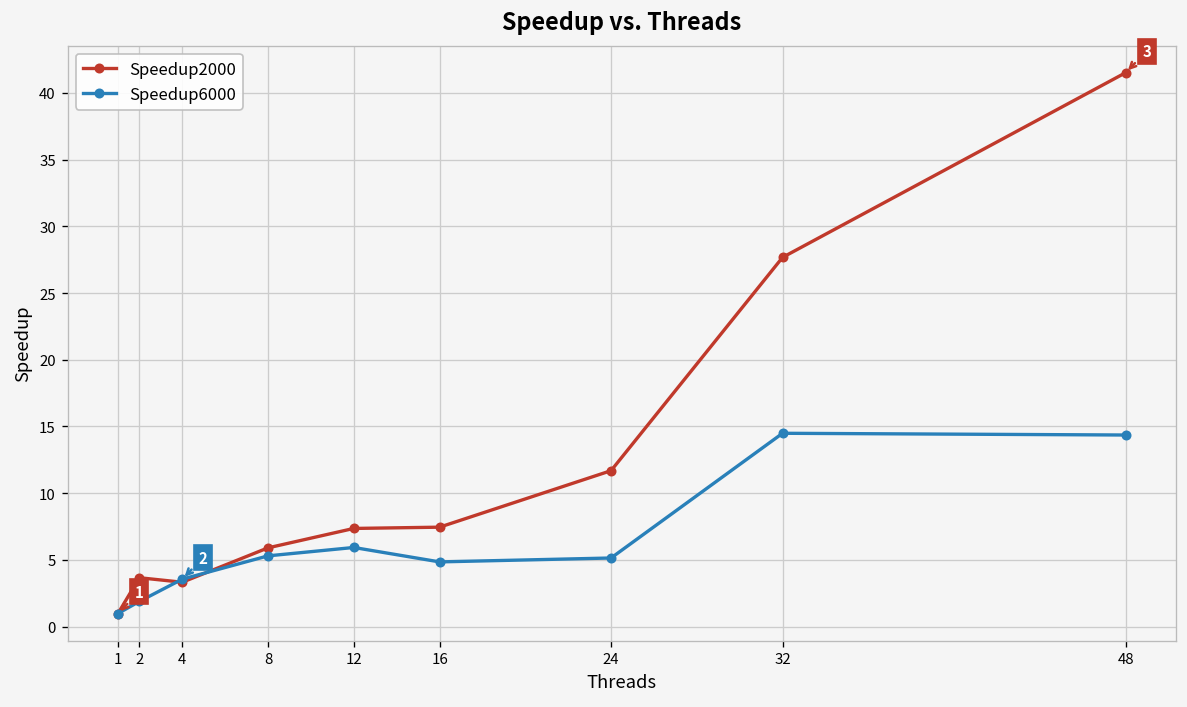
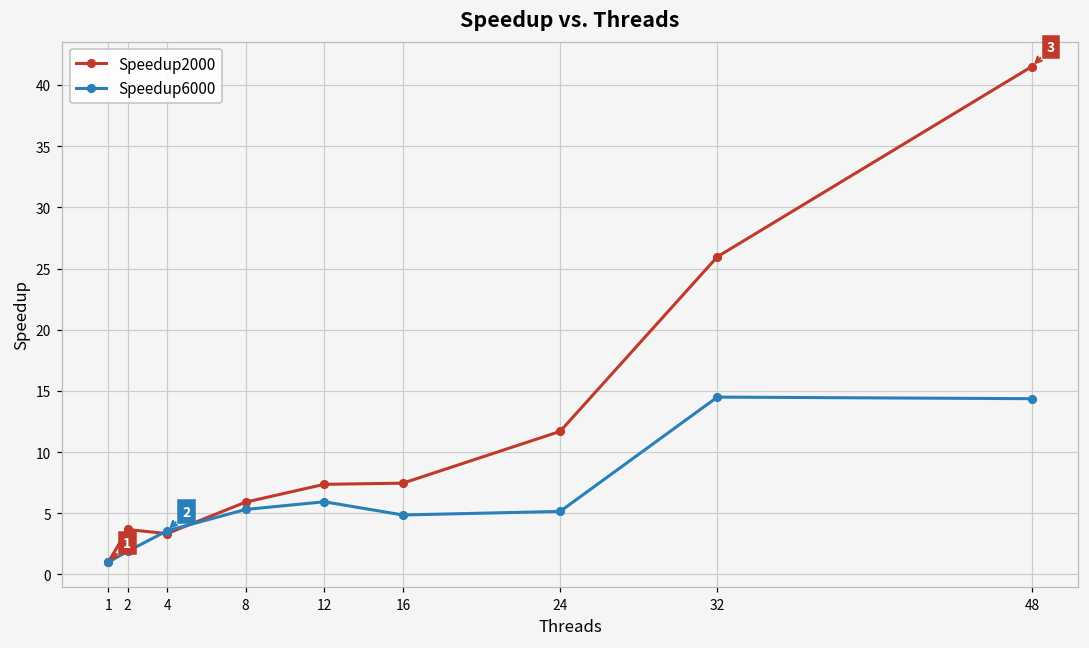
Speedup2000, 32: 27.7 -> 26.0
